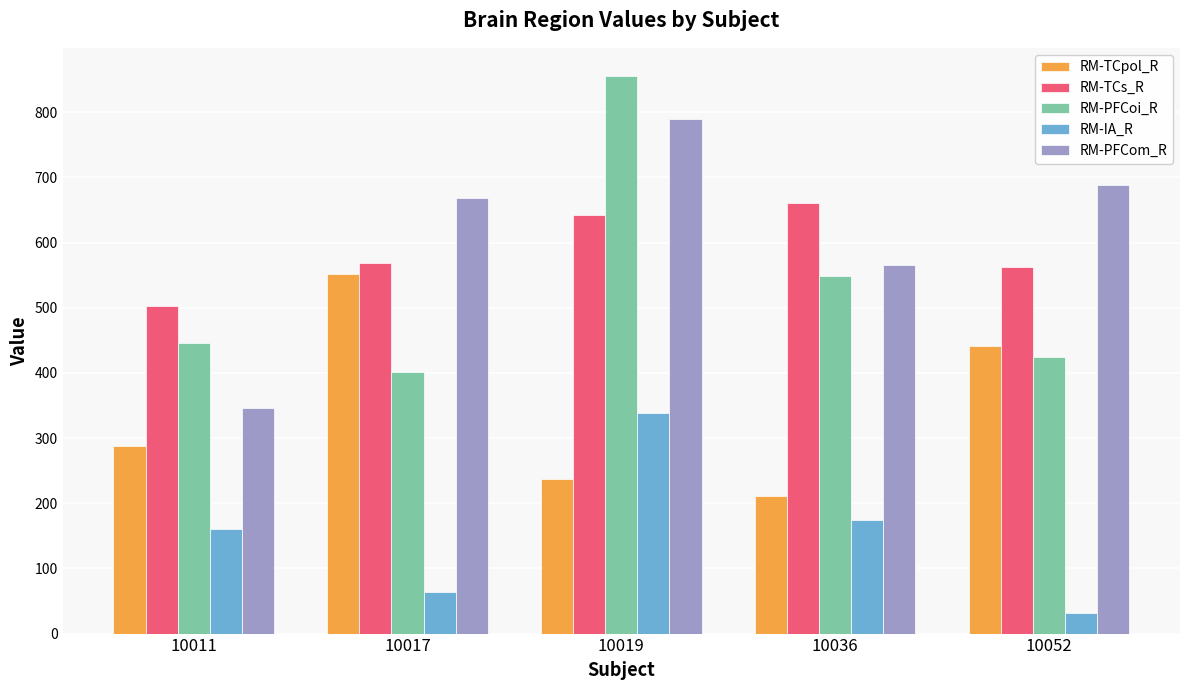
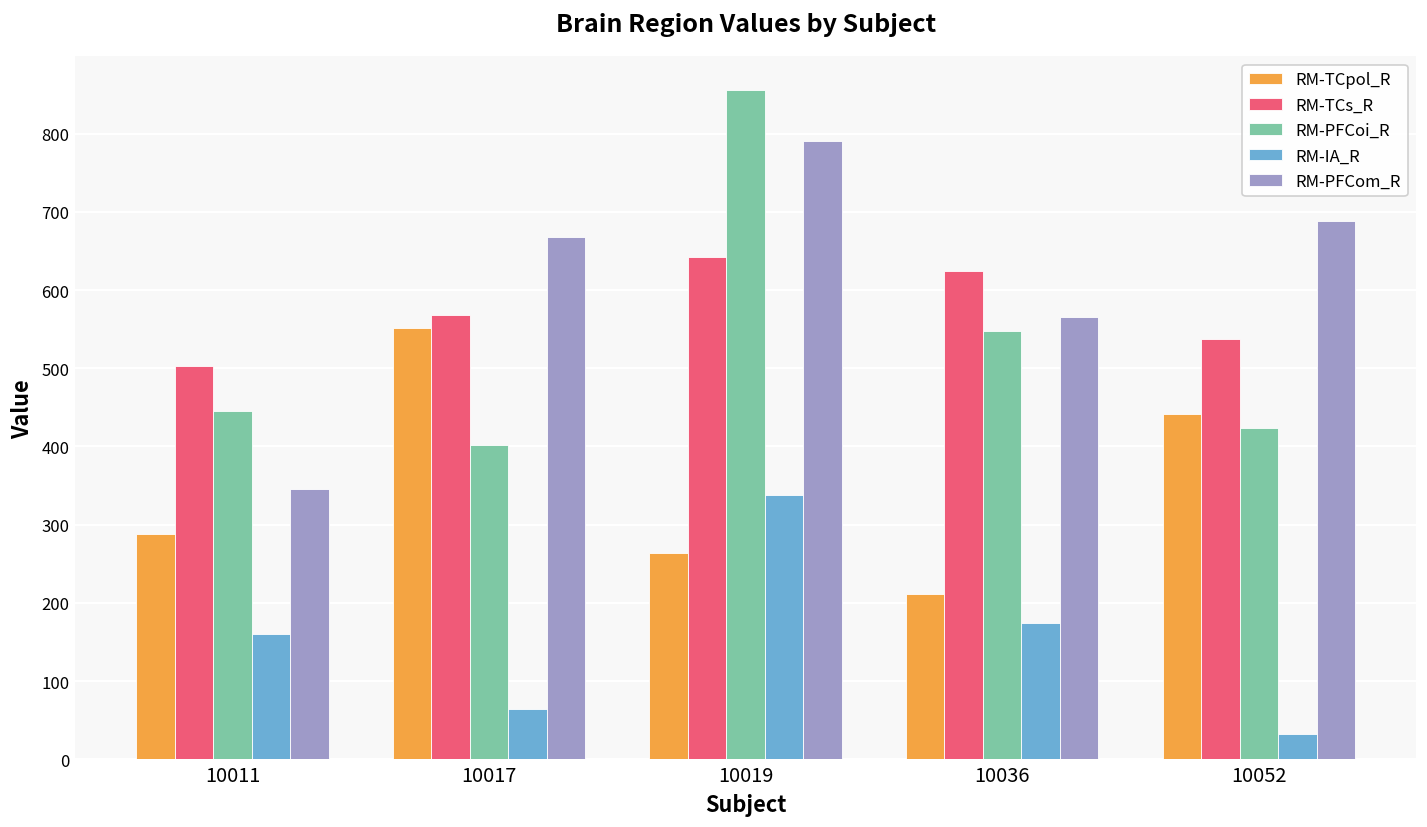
RM-TCpol_R, 10019: 240 -> 260
RM-TCs_R, 10036: 660 -> 620
RM-TCs_R, 10052: 560 -> 540
